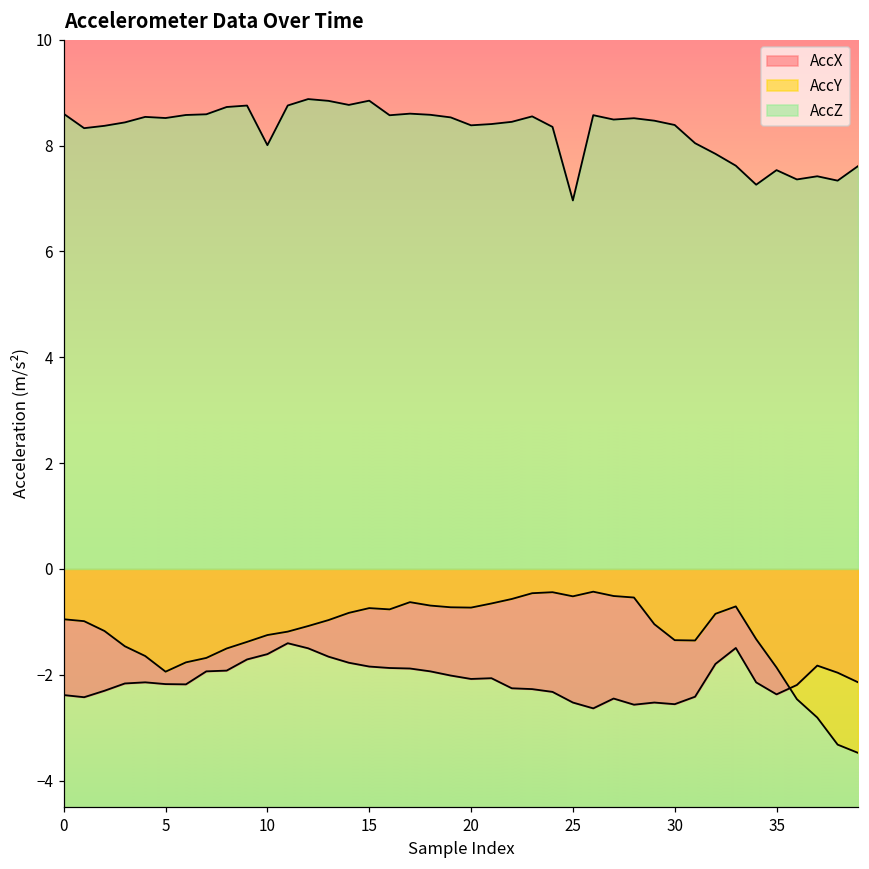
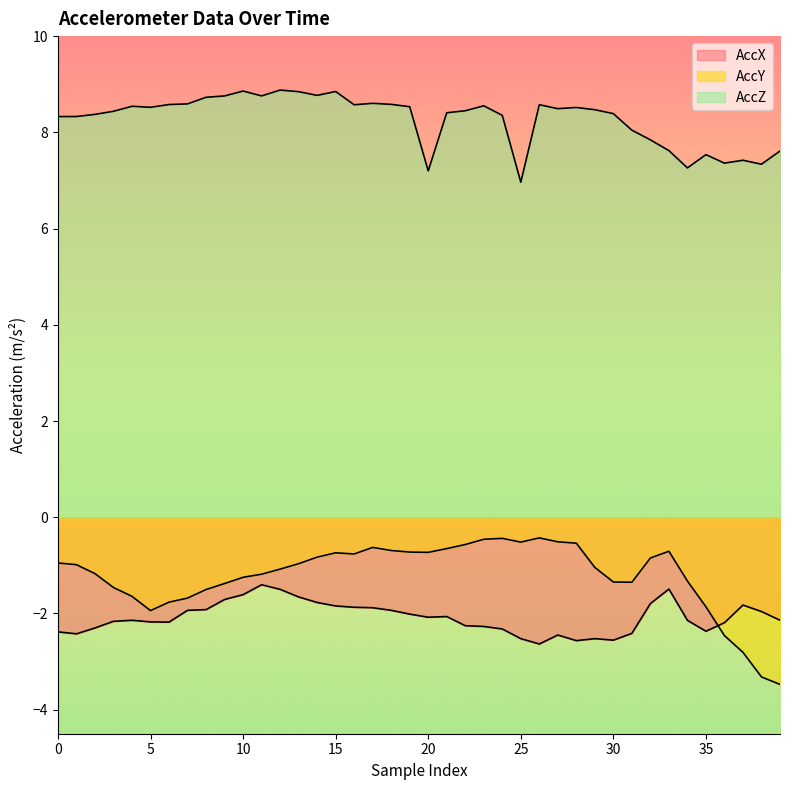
AccZ, 0: 8.6 -> 8.3
AccZ, 10: 8.0 -> 8.9
AccZ, 20: 8.4 -> 7.2
